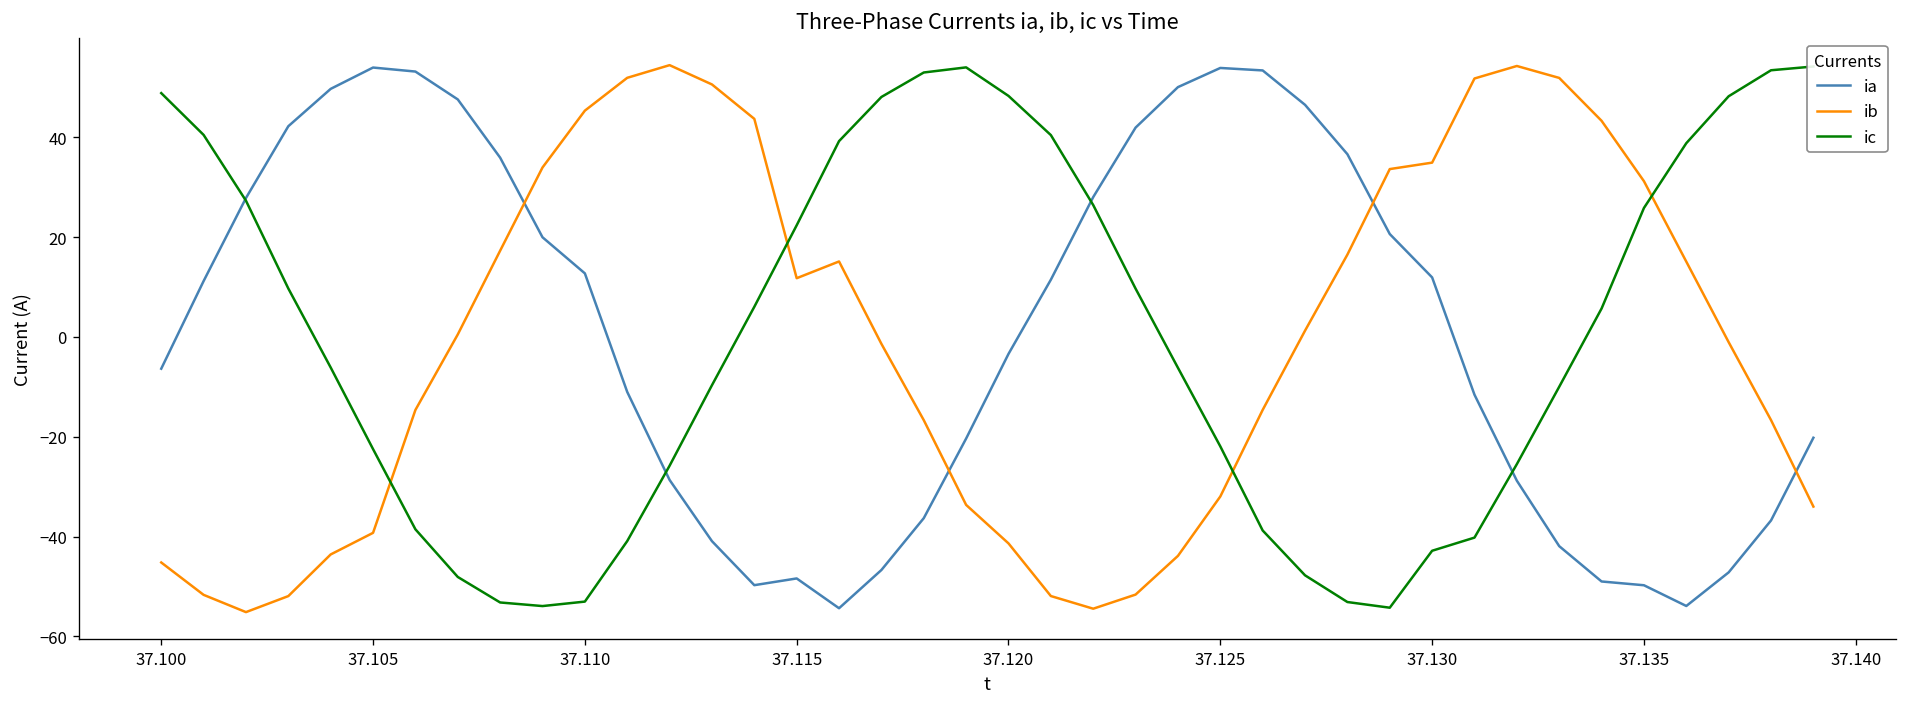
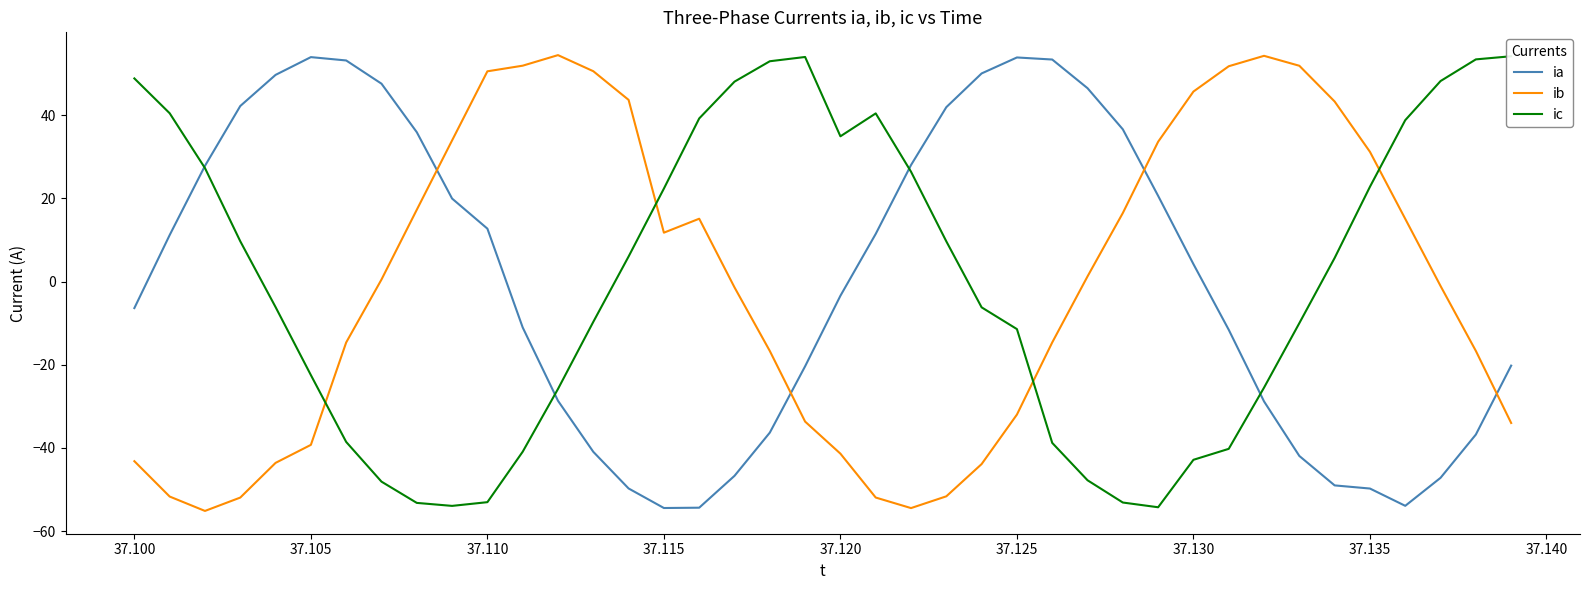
ib, 37.100: -45 -> -43
ib, 37.110: 45 -> 51
ia, 37.115: -48 -> -54
ic, 37.120: 48 -> 35
ic, 37.125: -22 -> -11
ia, 37.130: 12 -> 4
ib, 37.130: 35 -> 46
ic, 37.135: 26 -> 23
